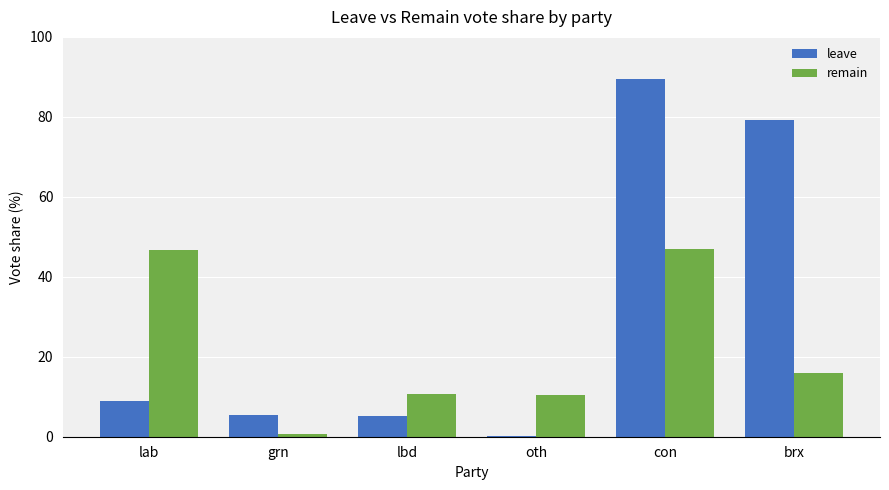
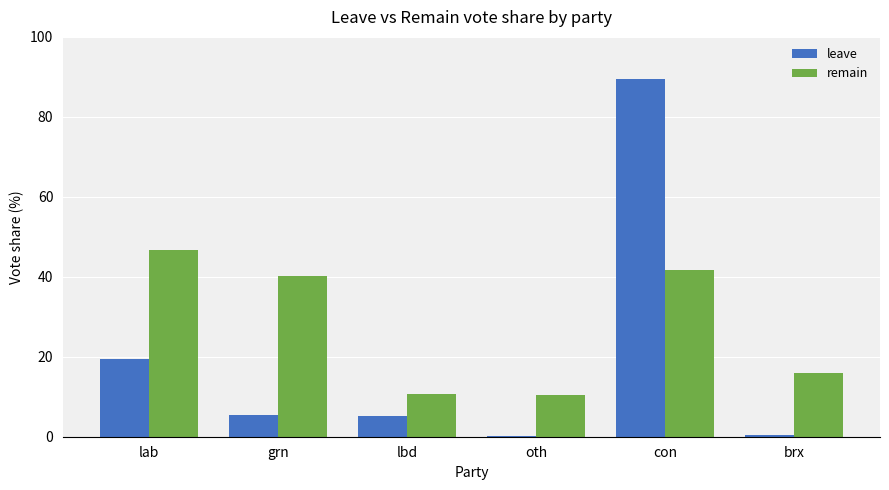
leave, lab: 9 -> 20
remain, grn: 1 -> 40
remain, con: 47 -> 42
leave, brx: 79 -> 0
